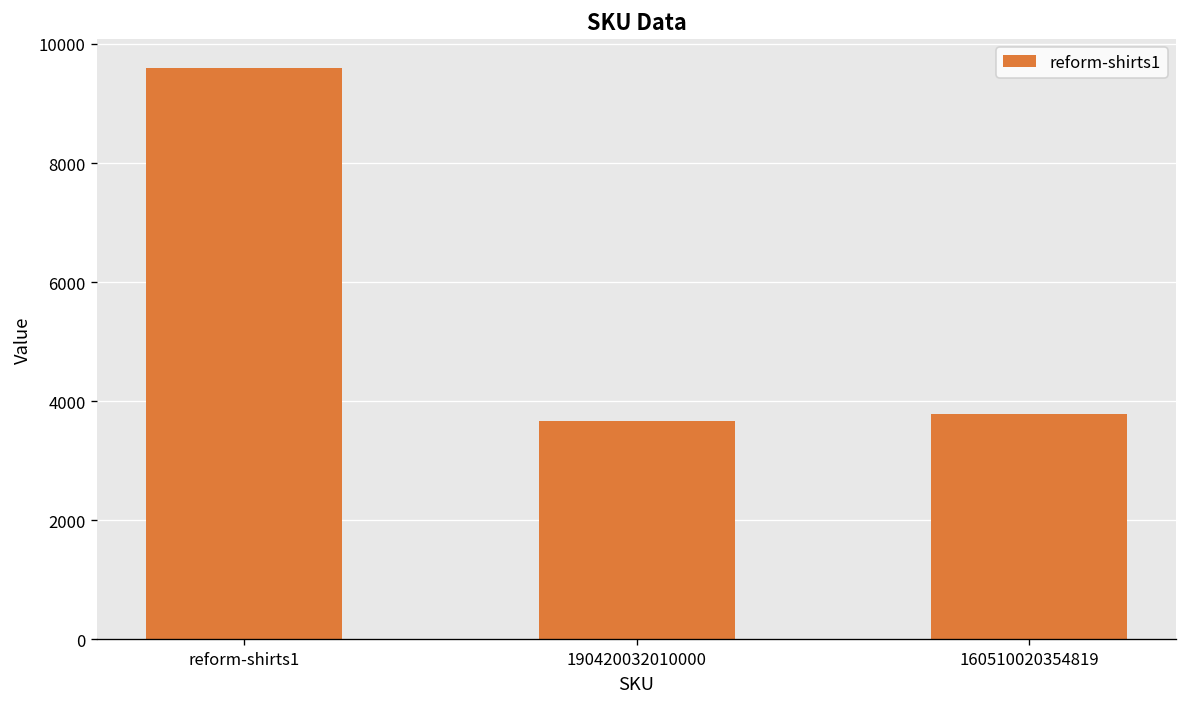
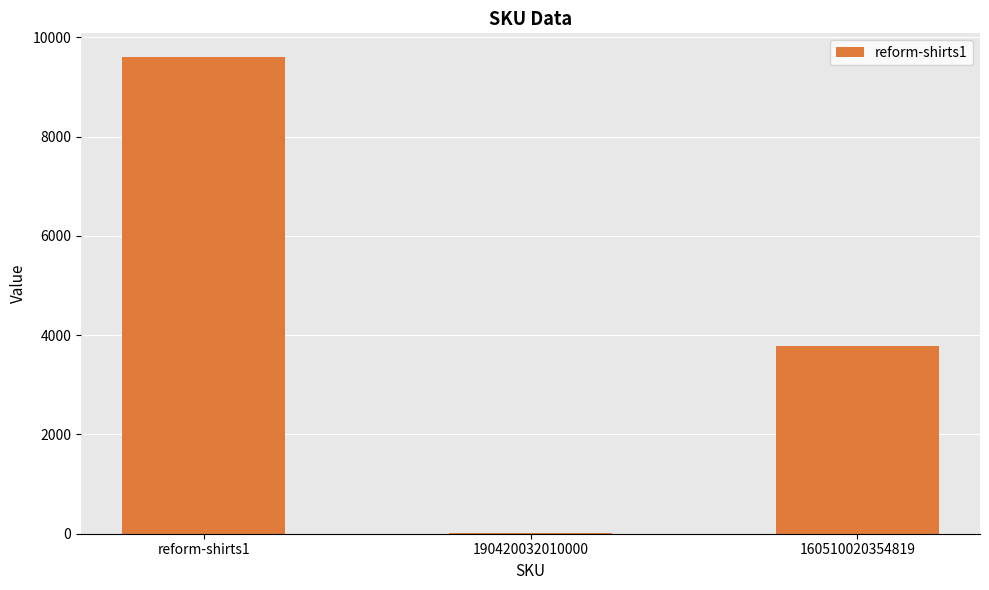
190420032010000: 3700 -> 0
